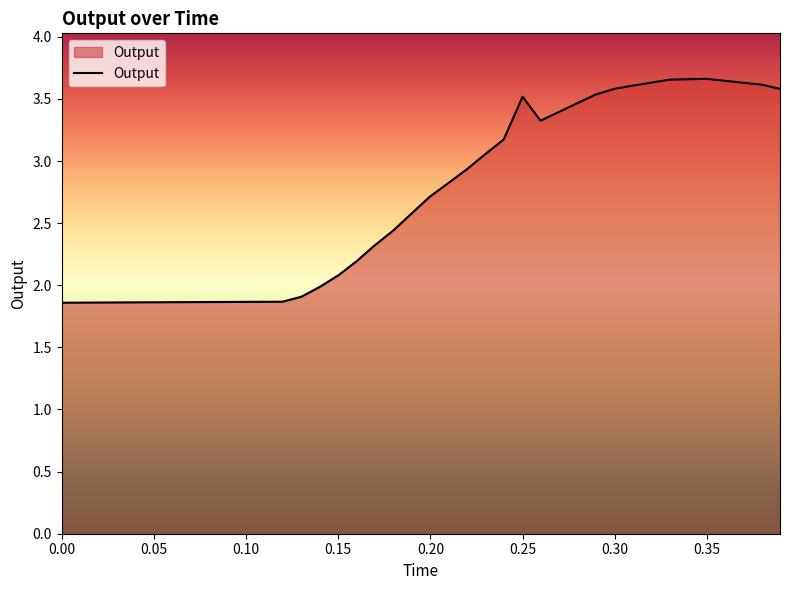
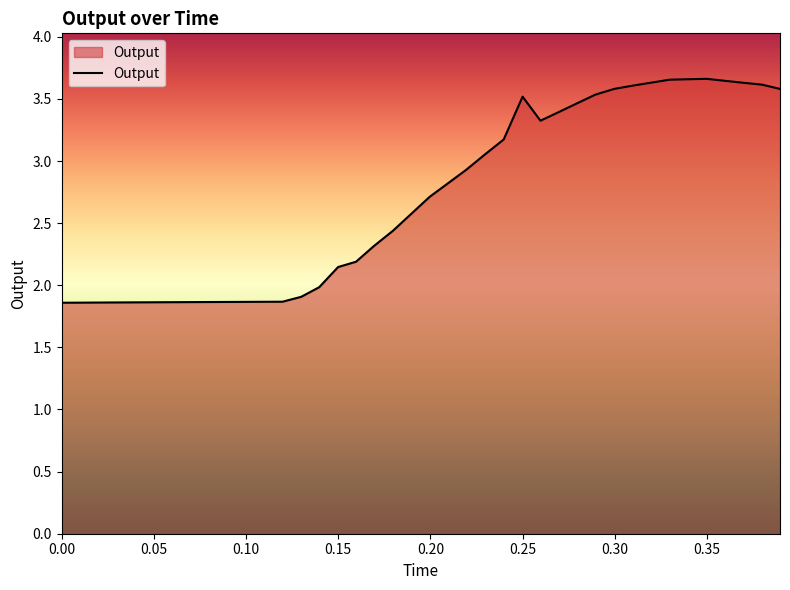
0.15: 2.08 -> 2.15
